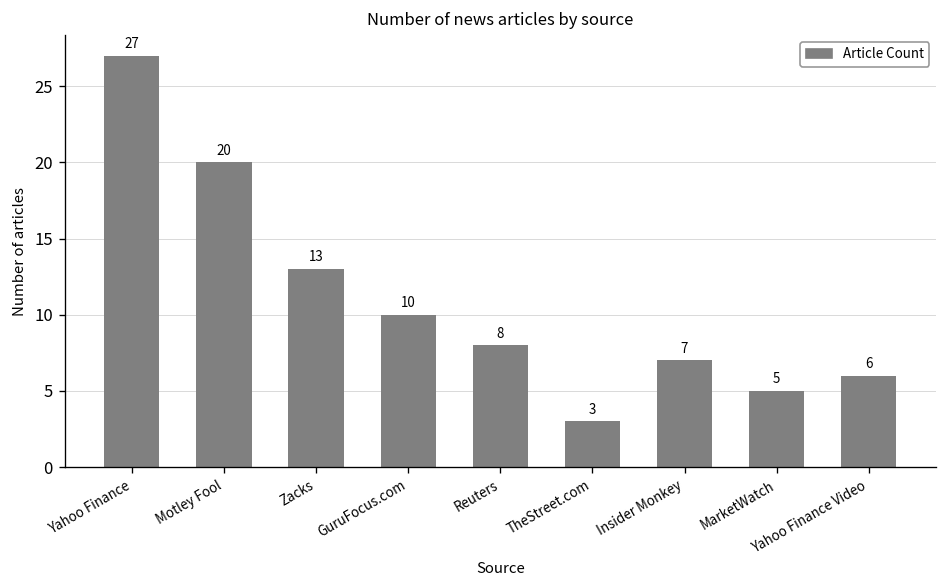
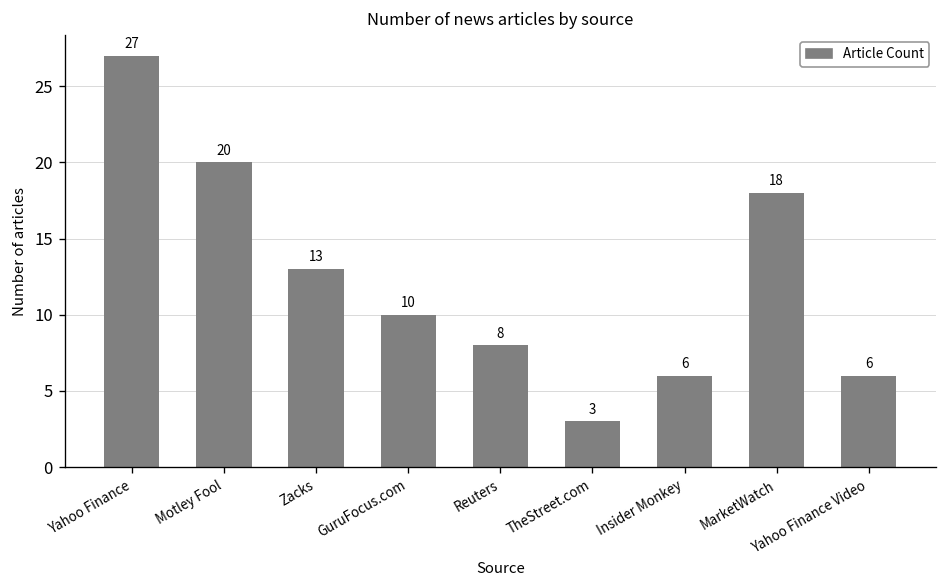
Insider Monkey: 7 -> 6
MarketWatch: 5 -> 18
